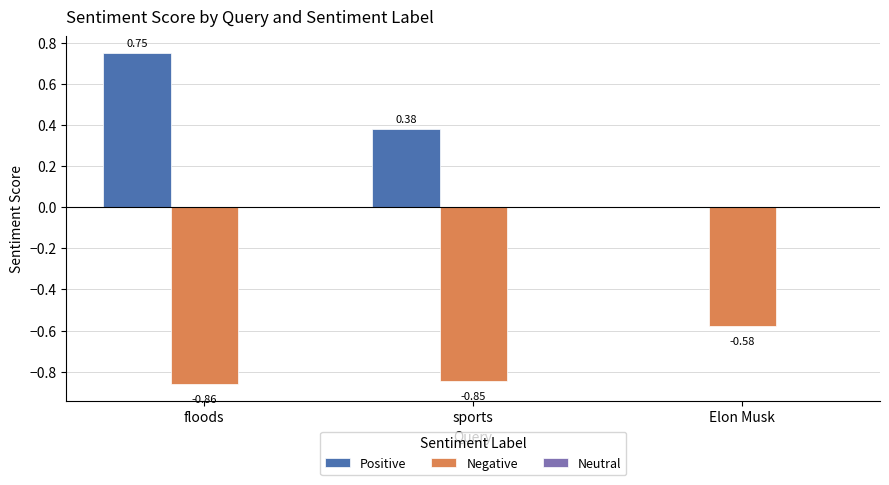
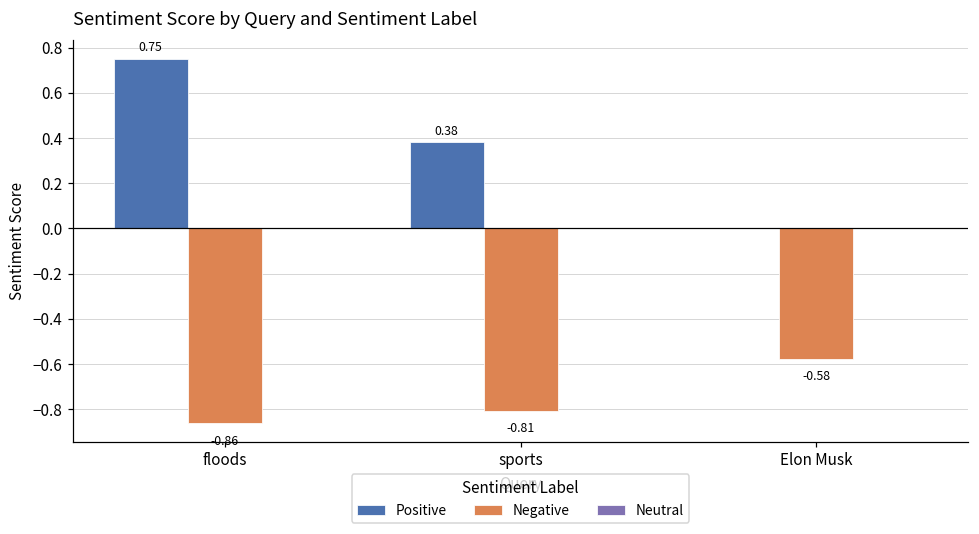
Negative, sports: -0.85 -> -0.81
